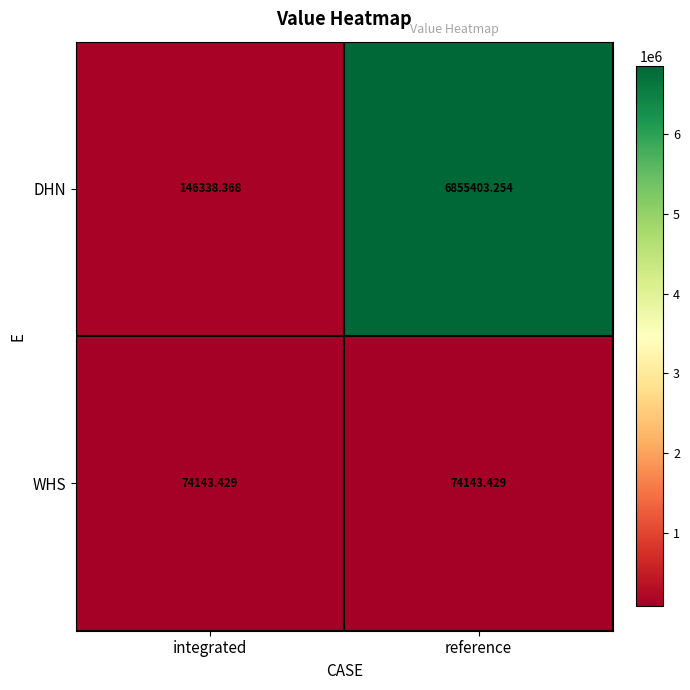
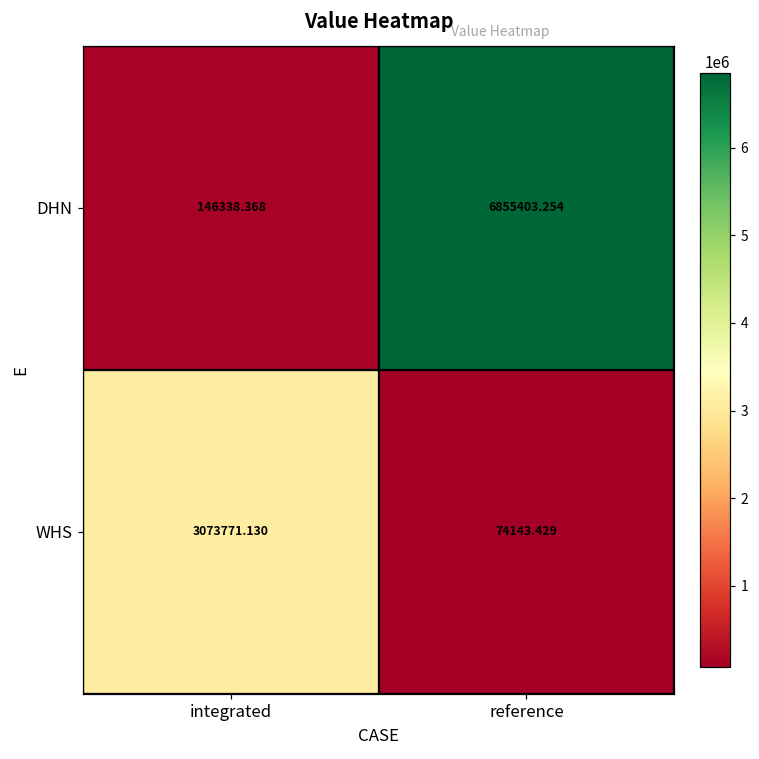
WHS, integrated: 74143.429 -> 3073771.130
